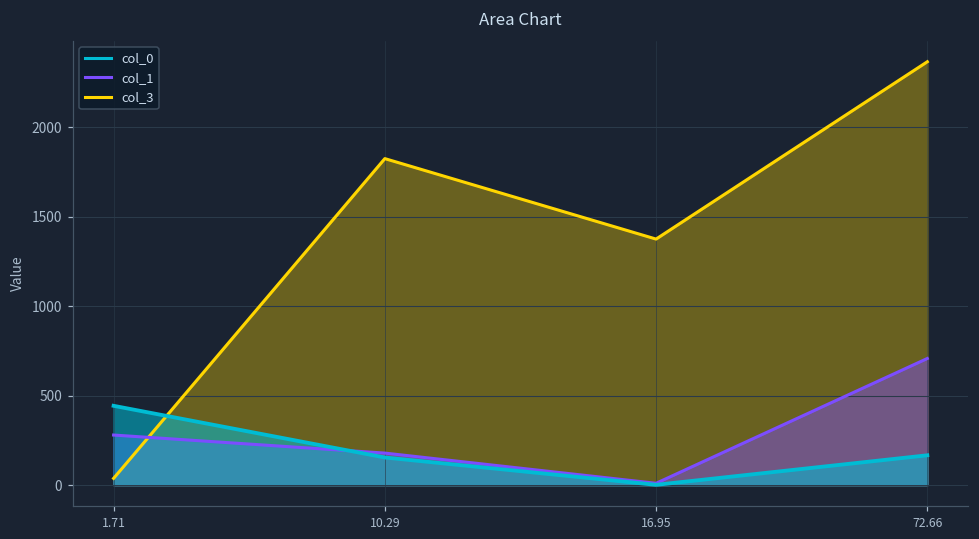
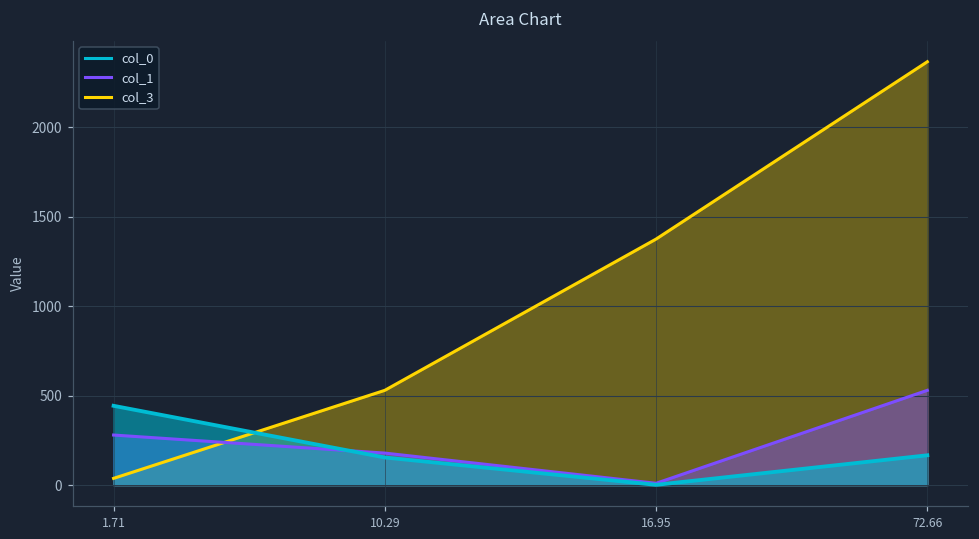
col_3, 10.29: 1820 -> 530
col_1, 72.66: 710 -> 530
